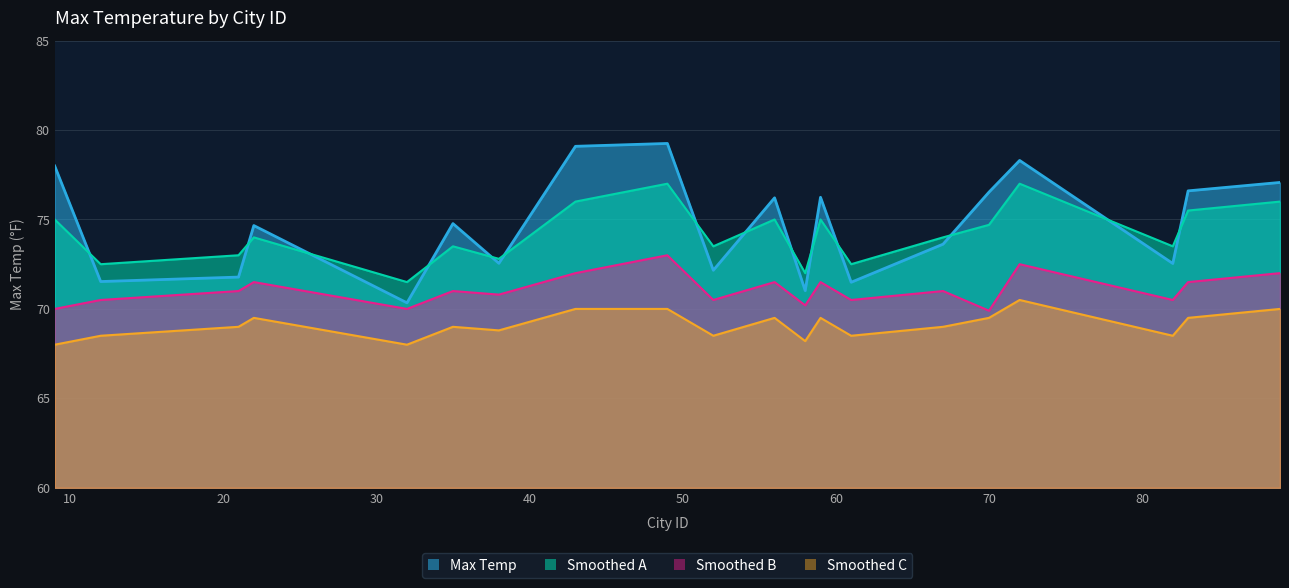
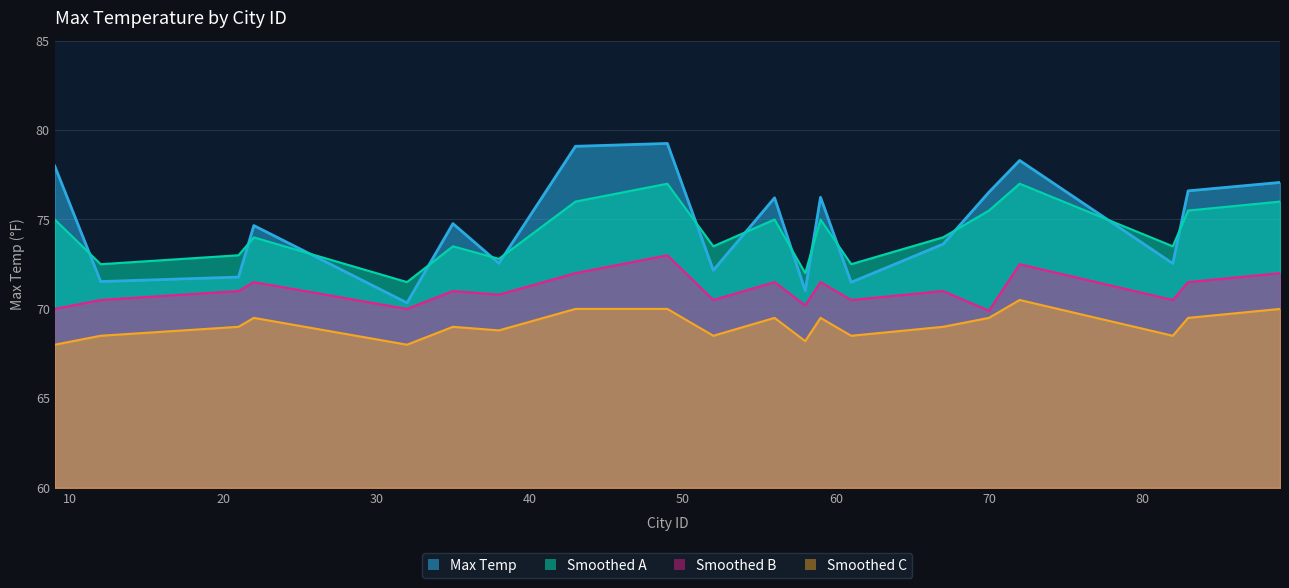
Smoothed A, 70: 74.7 -> 75.5
